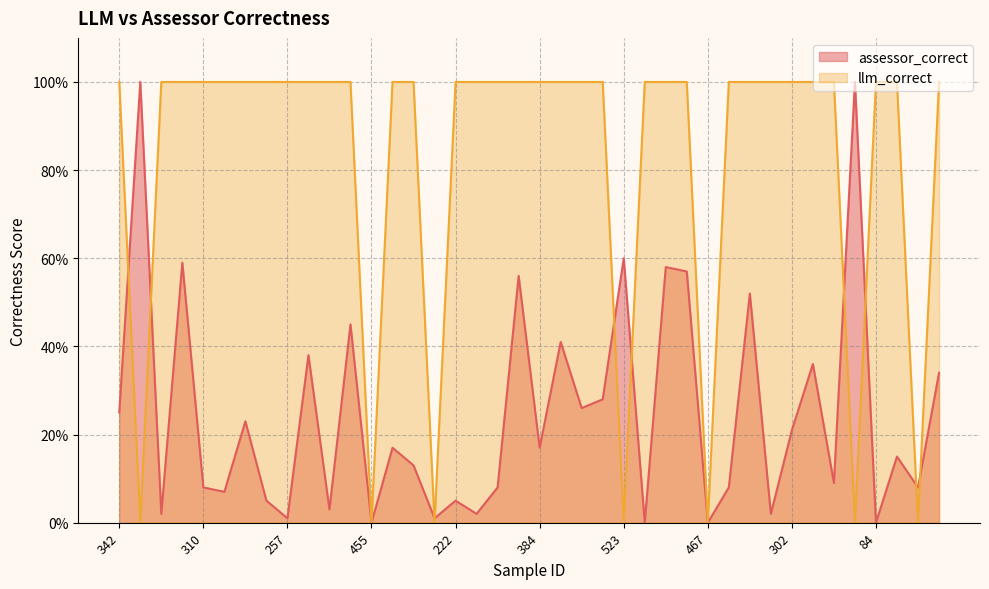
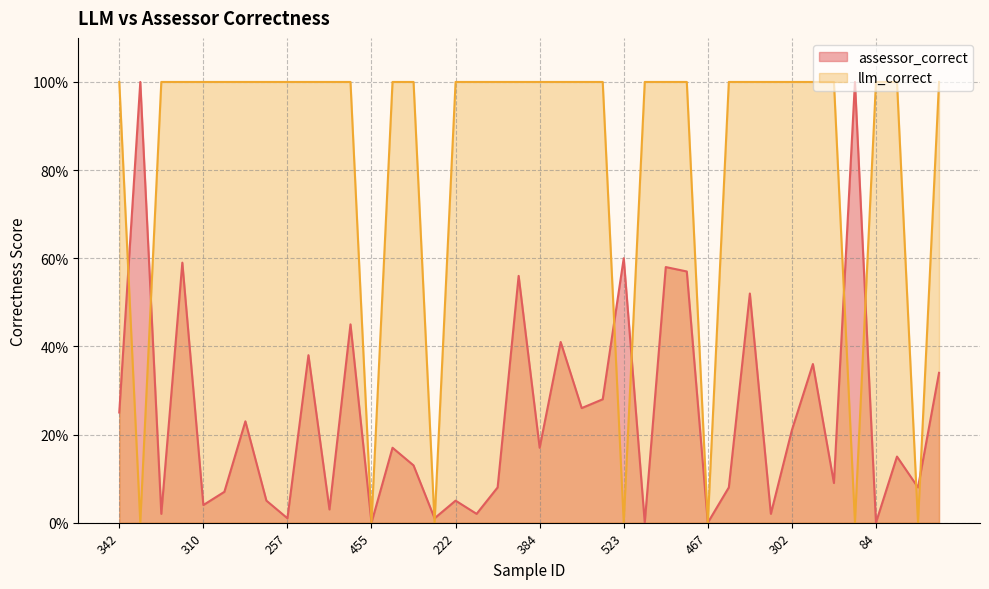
assessor_correct, 310: 8% -> 4%
